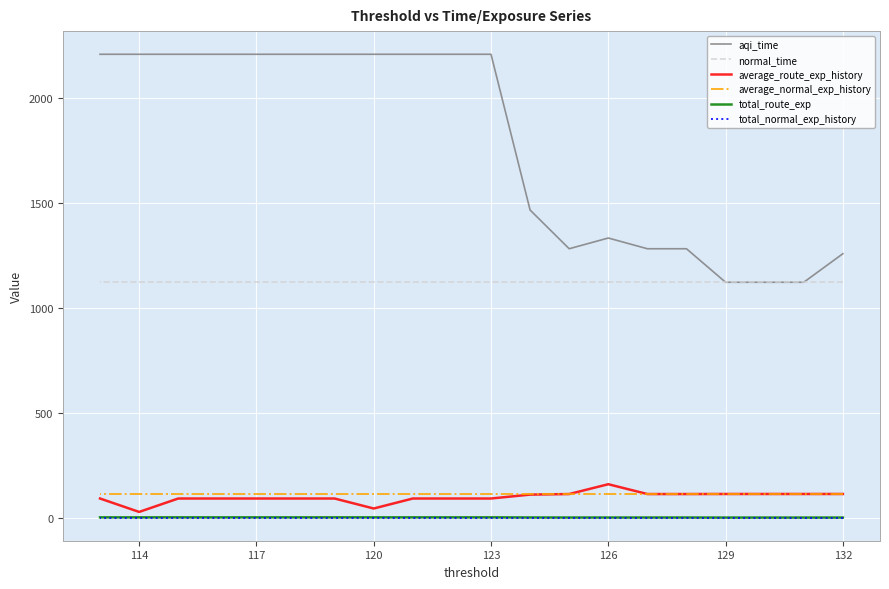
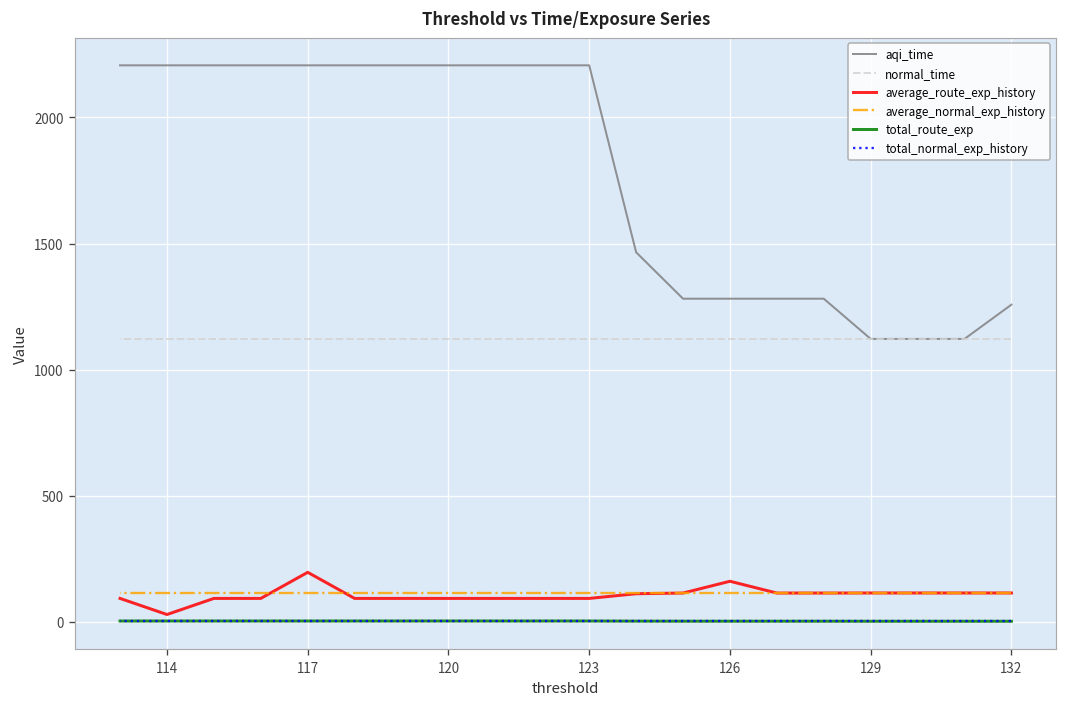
average_route_exp_history, 117: 90 -> 200
average_route_exp_history, 120: 40 -> 90
aqi_time, 126: 1330 -> 1280
